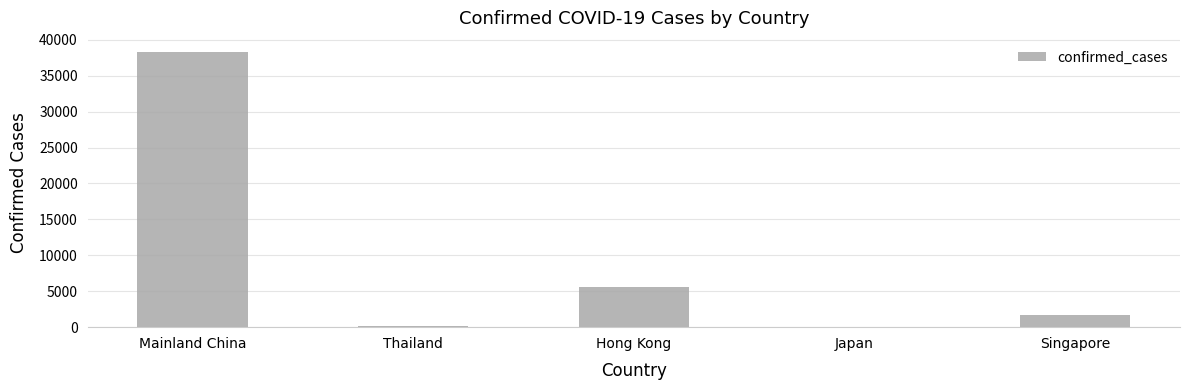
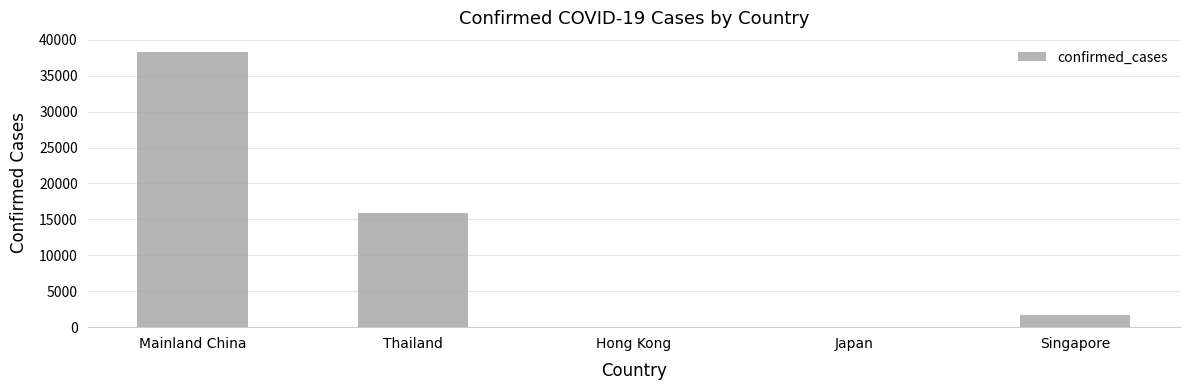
Thailand: 0 -> 16000
Hong Kong: 6000 -> 0
